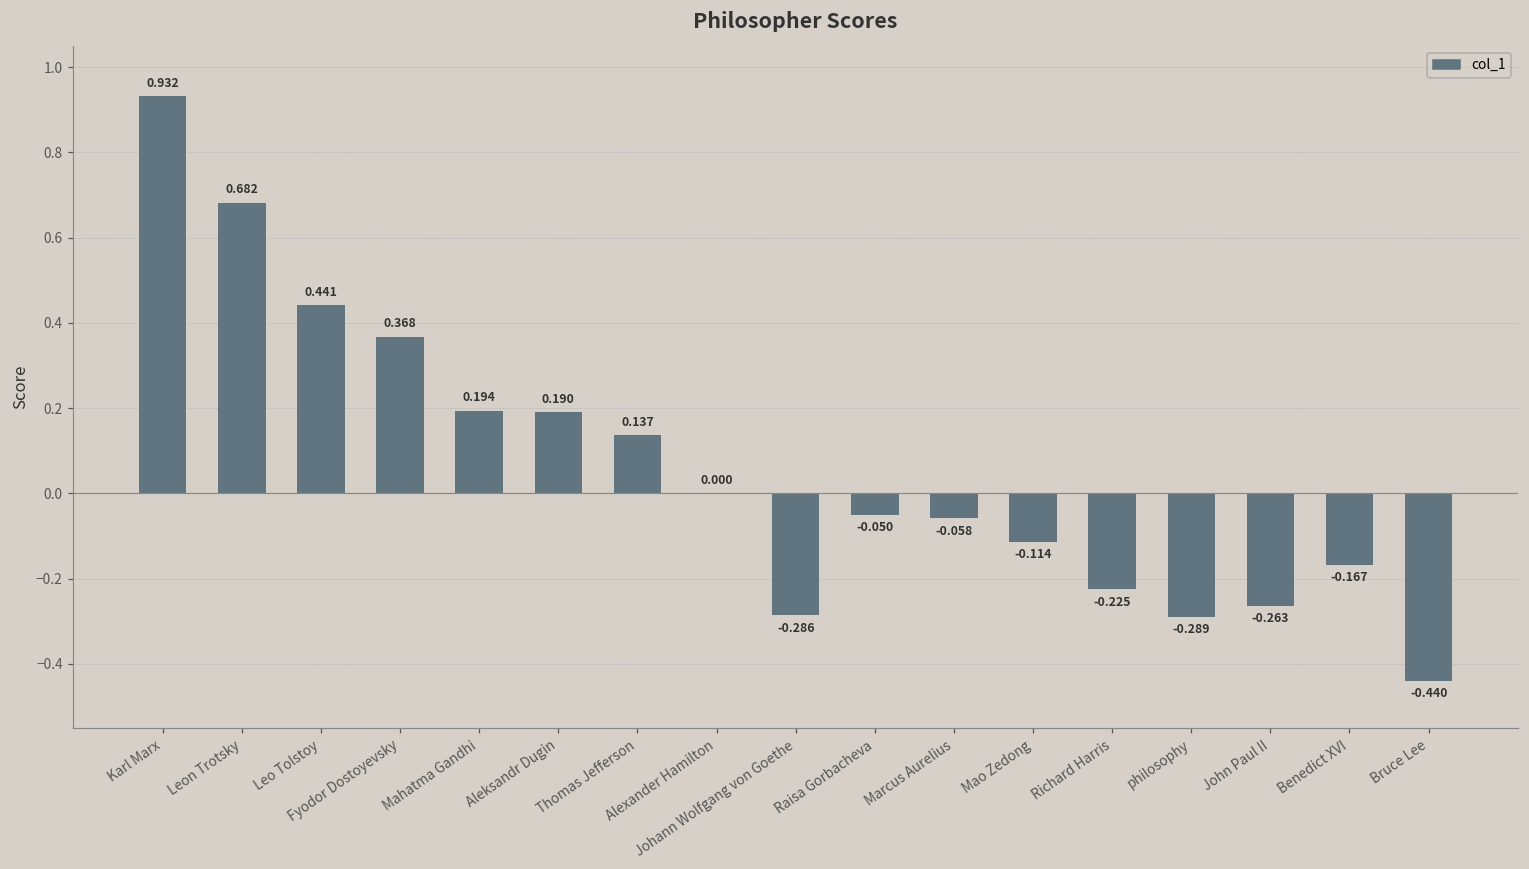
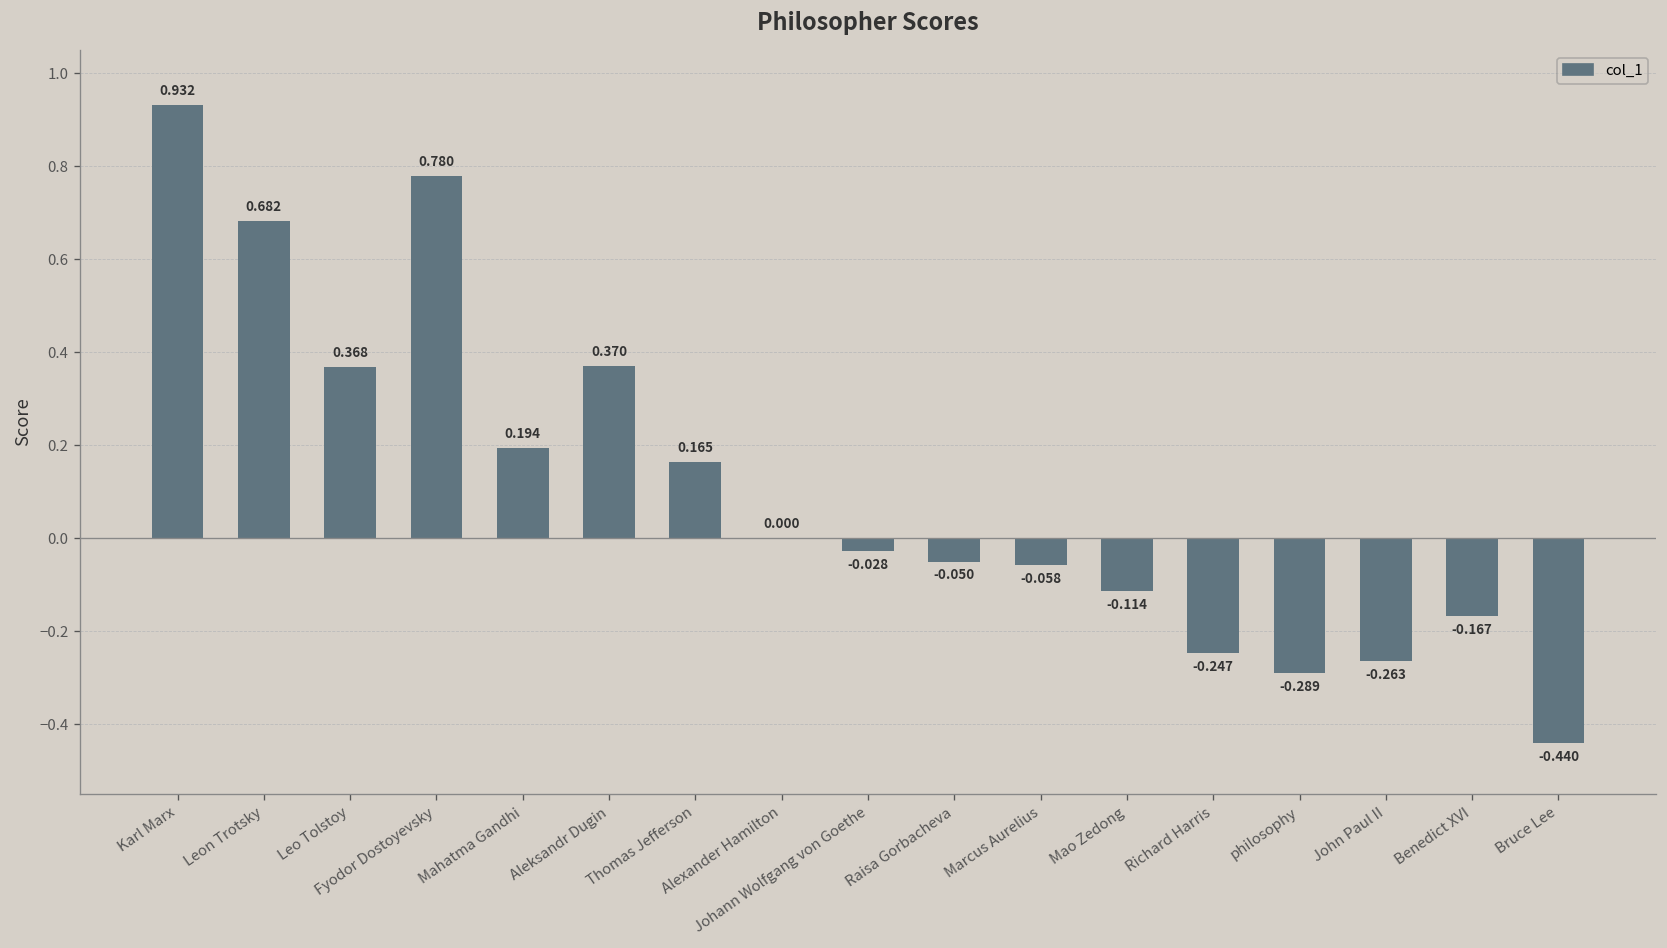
Leo Tolstoy: 0.441 -> 0.368
Fyodor Dostoyevsky: 0.368 -> 0.780
Aleksandr Dugin: 0.190 -> 0.370
Thomas Jefferson: 0.137 -> 0.165
Johann Wolfgang von Goethe: -0.286 -> -0.028
Richard Harris: -0.225 -> -0.247
